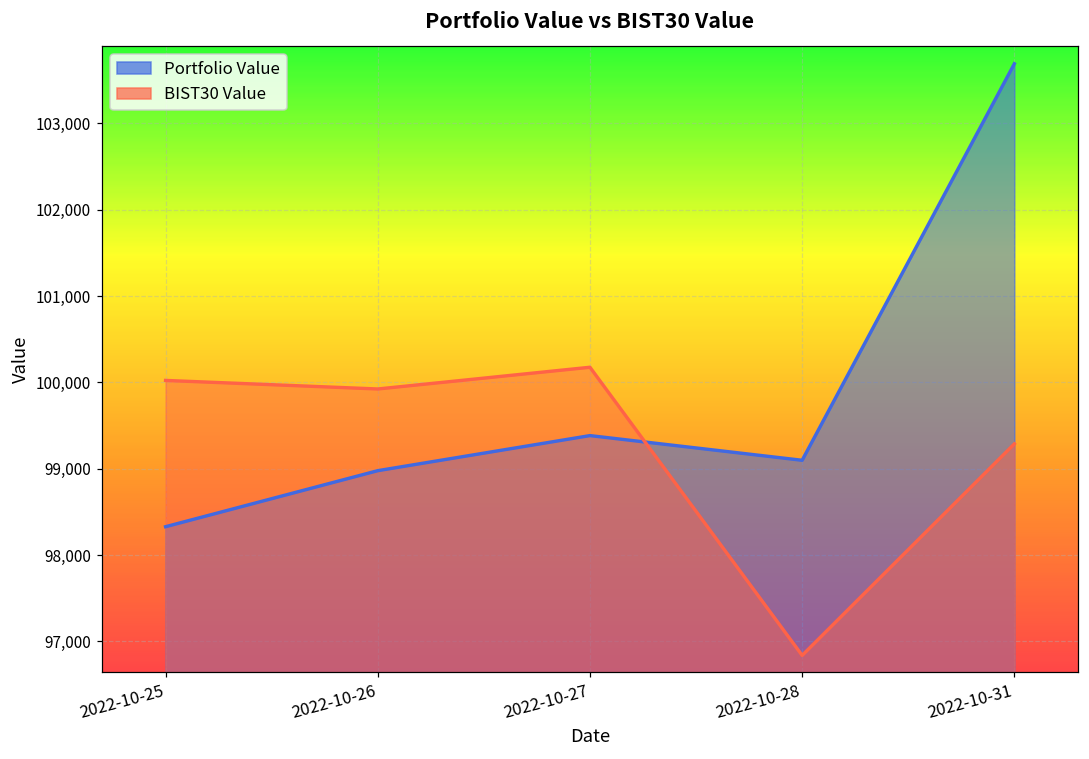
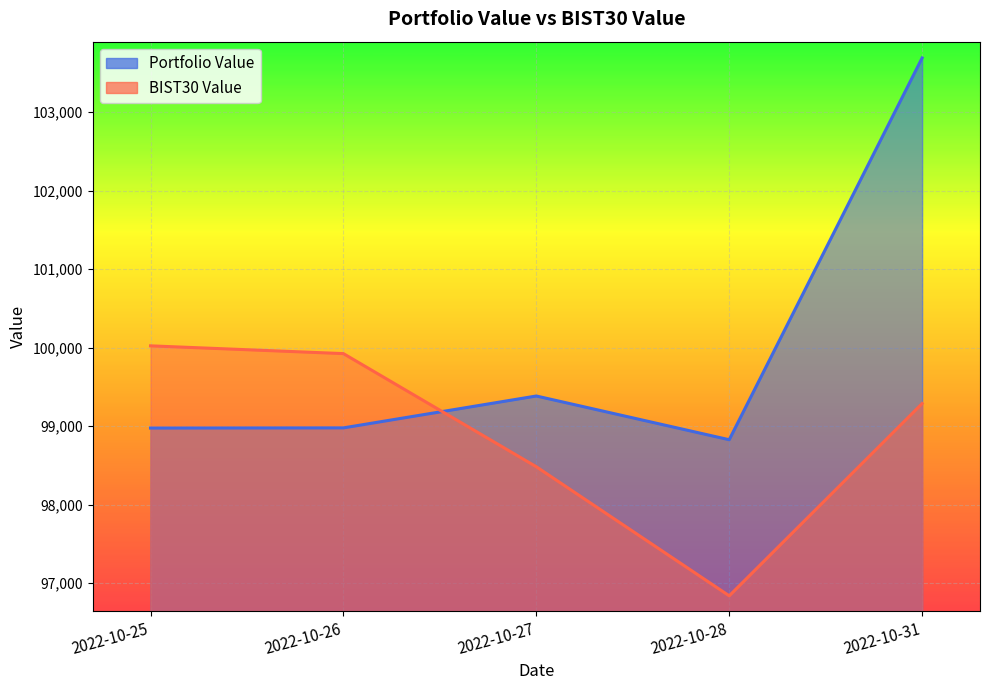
Portfolio Value, 2022-10-25: 98,300 -> 99,000
BIST30 Value, 2022-10-27: 100,200 -> 98,500
Portfolio Value, 2022-10-28: 99,100 -> 98,800
